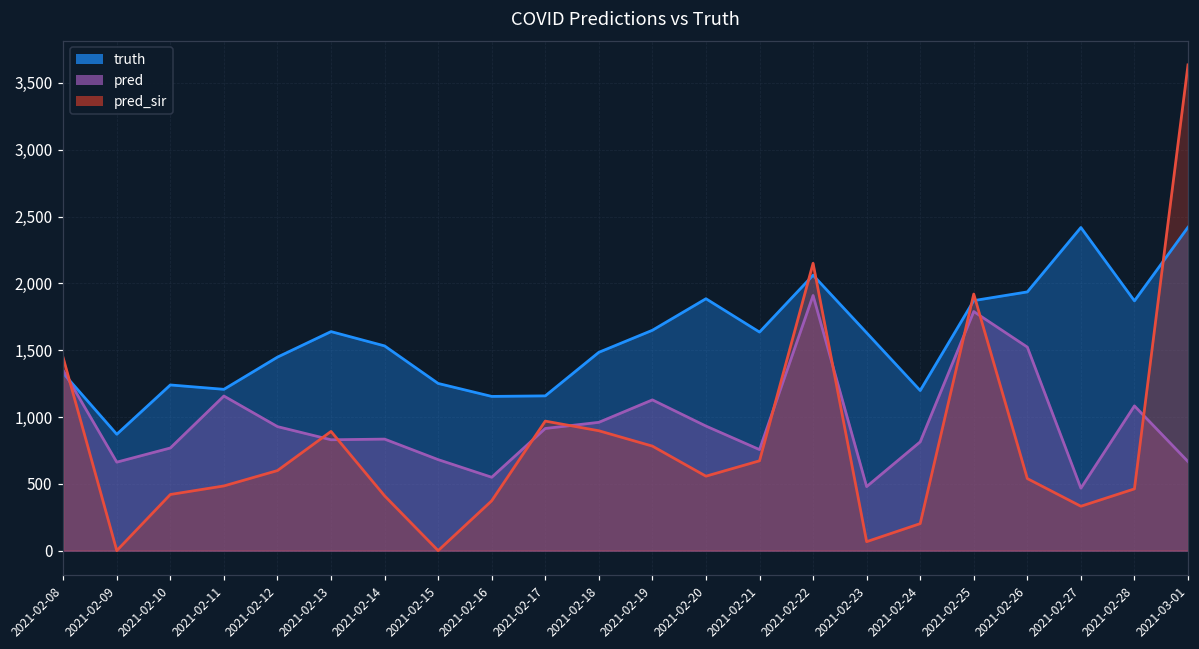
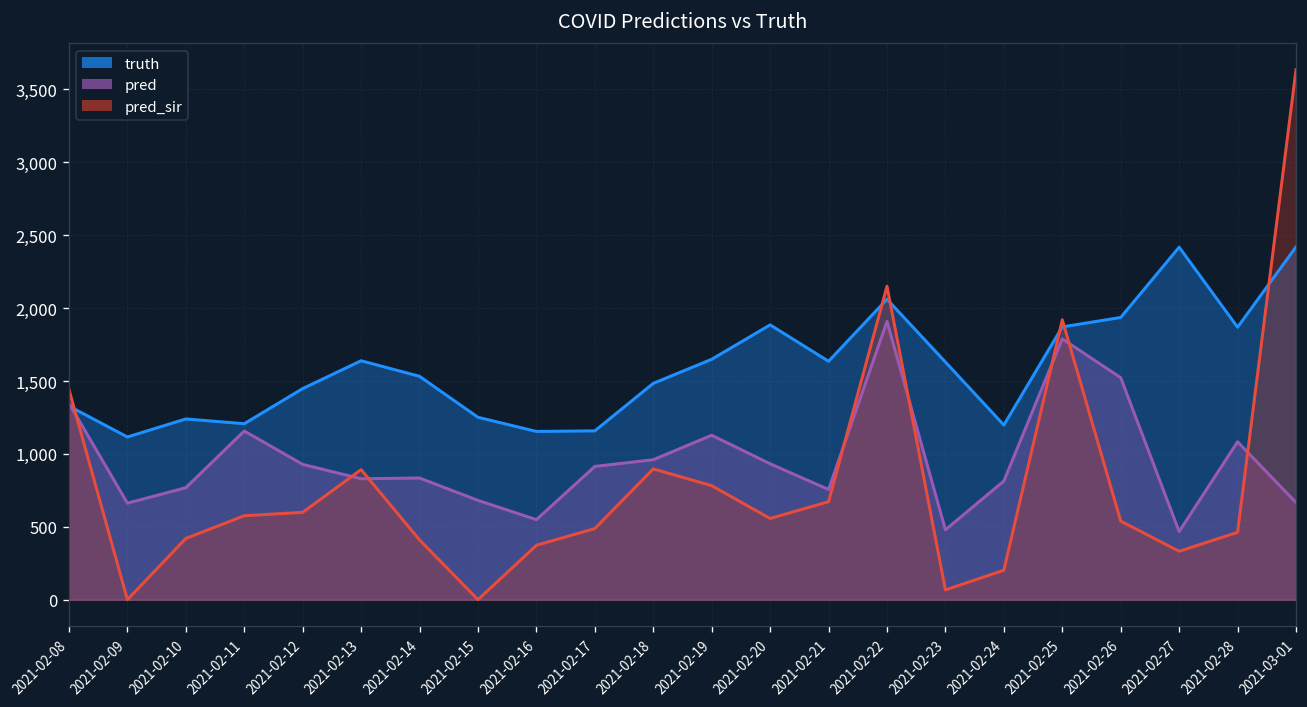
truth, 2021-02-09: 870 -> 1,120
pred_sir, 2021-02-11: 480 -> 580
pred_sir, 2021-02-17: 970 -> 490
